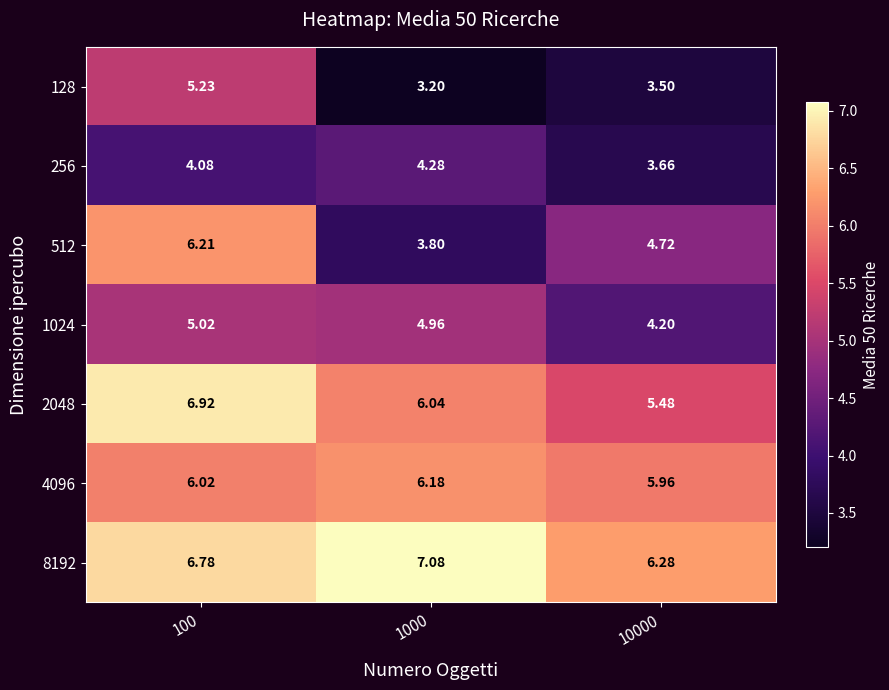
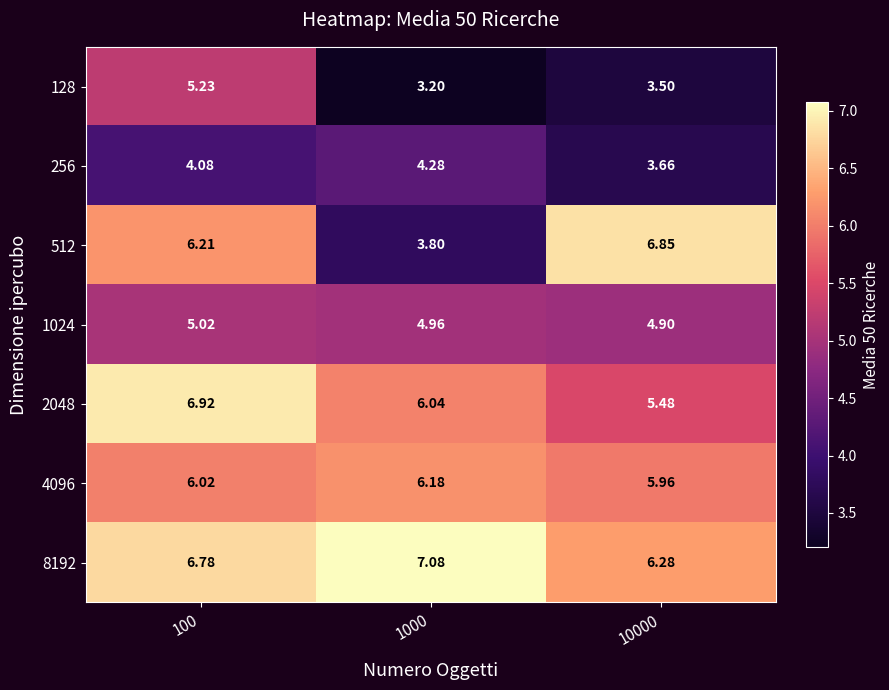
512, 10000: 4.72 -> 6.85
1024, 10000: 4.20 -> 4.90
